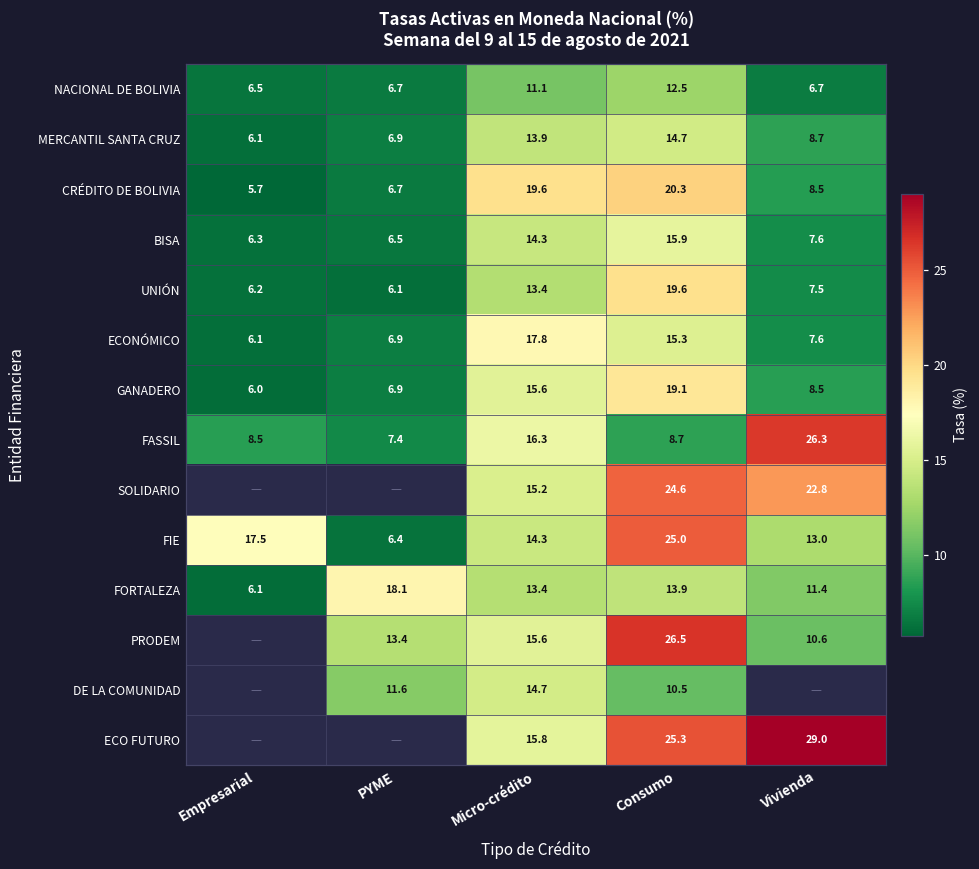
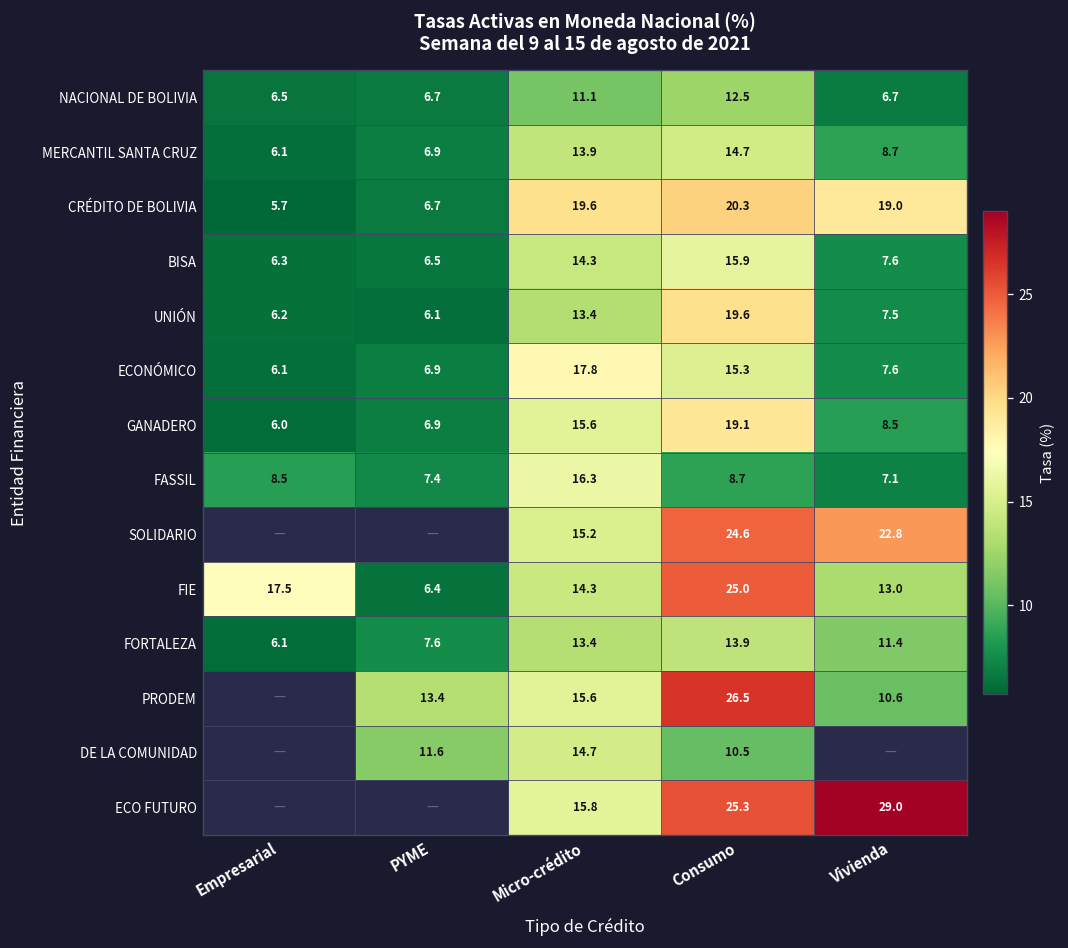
CRÉDITO DE BOLIVIA, Vivienda: 8.5 -> 19.0
FASSIL, Vivienda: 26.3 -> 7.1
FORTALEZA, PYME: 18.1 -> 7.6
